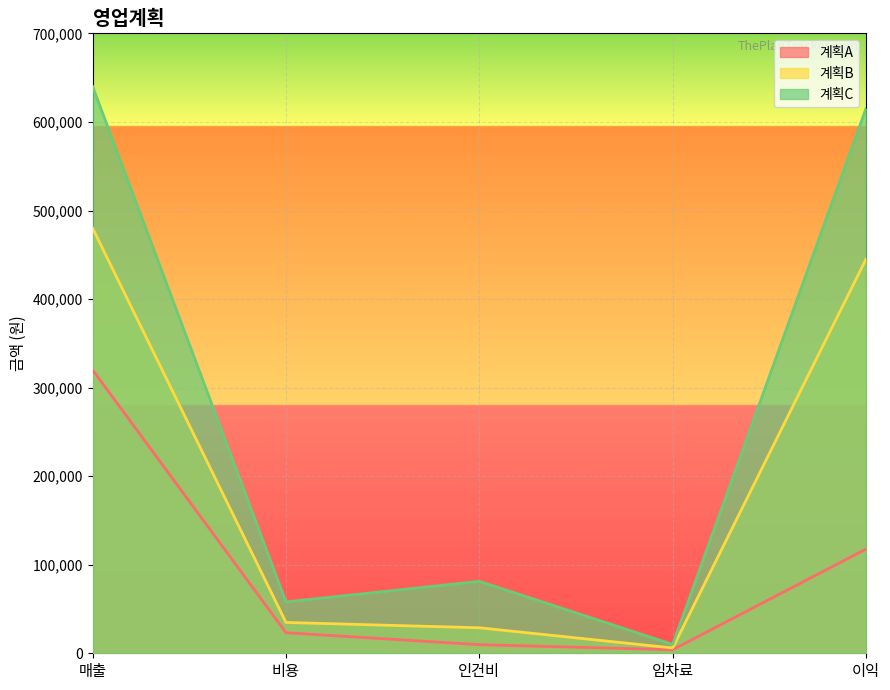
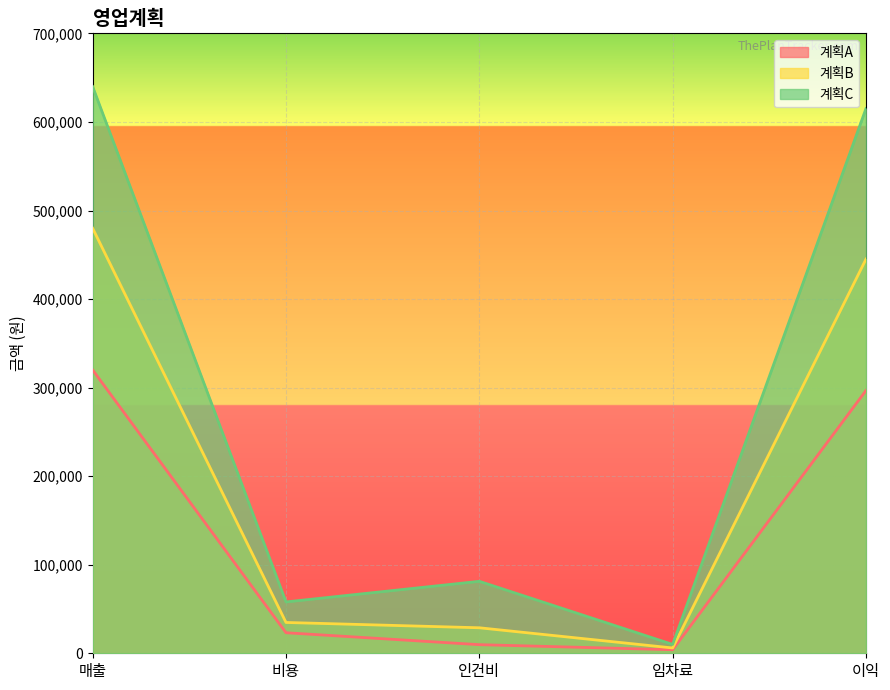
계획A, 이익: 120,000 -> 300,000
